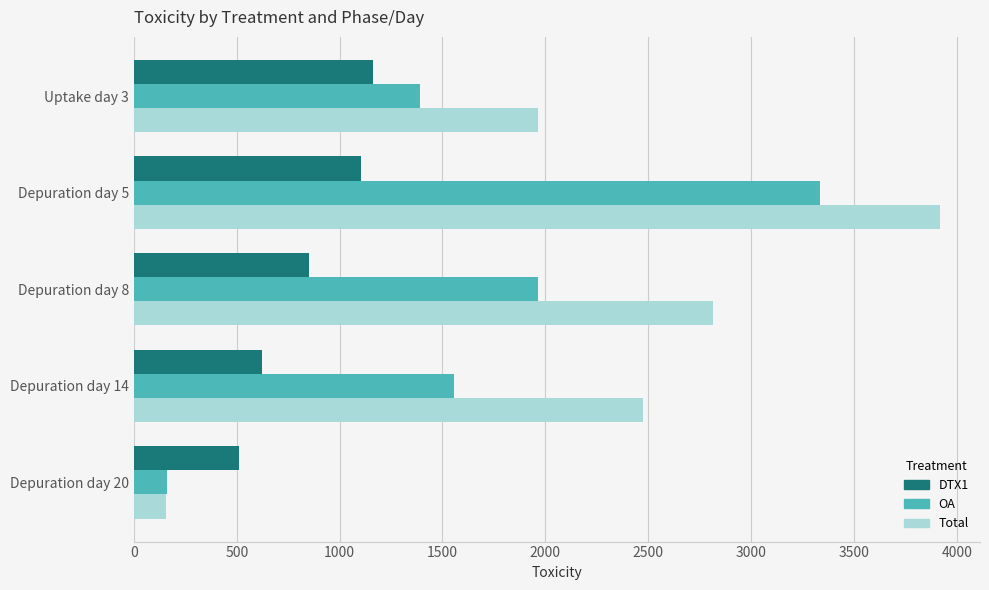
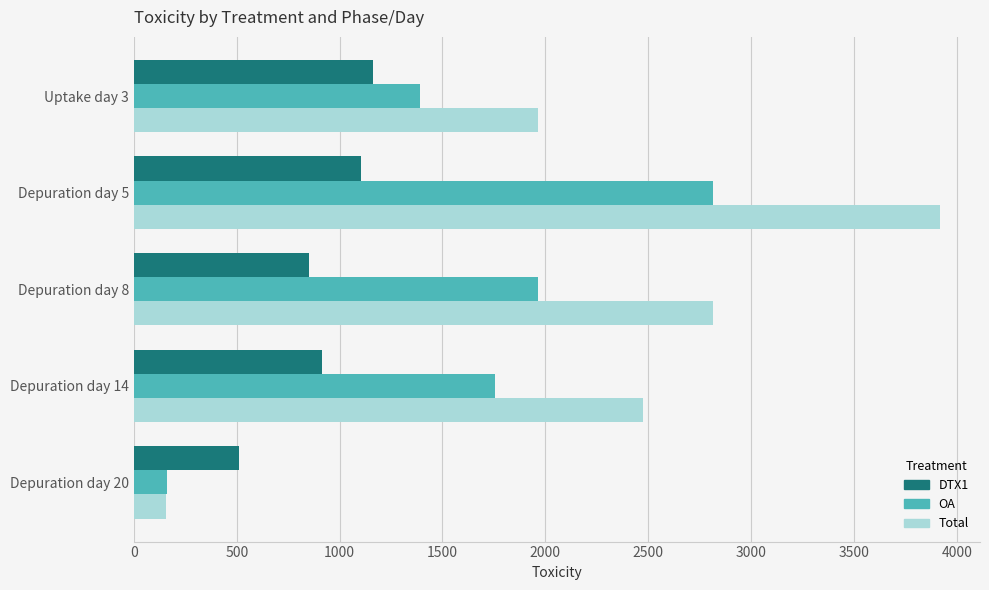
OA, Depuration day 5: 3340 -> 2810
DTX1, Depuration day 14: 620 -> 920
OA, Depuration day 14: 1560 -> 1760
